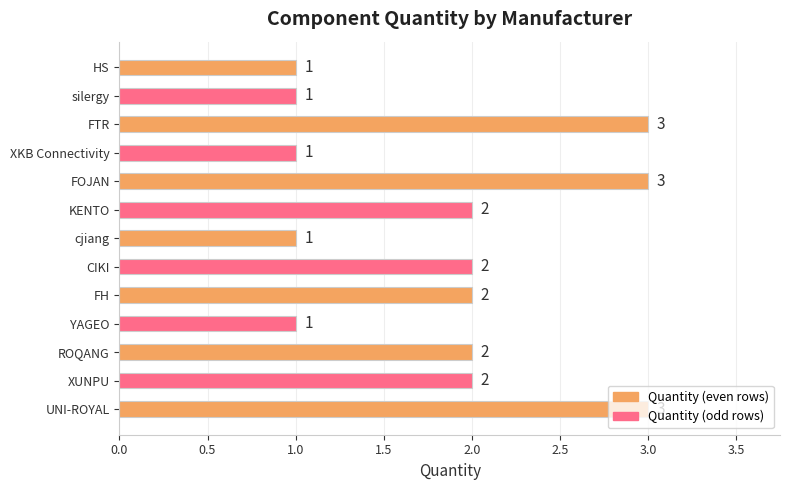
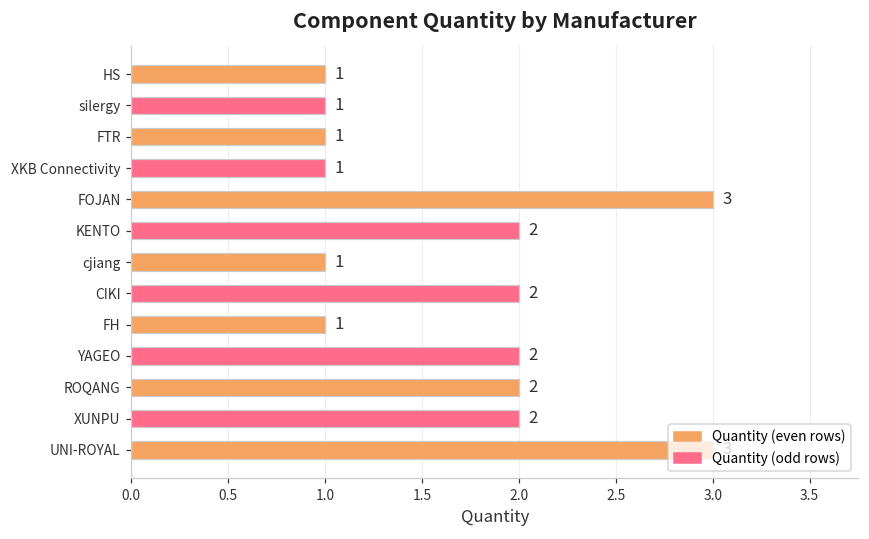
FTR: 3 -> 1
FH: 2 -> 1
YAGEO: 1 -> 2
